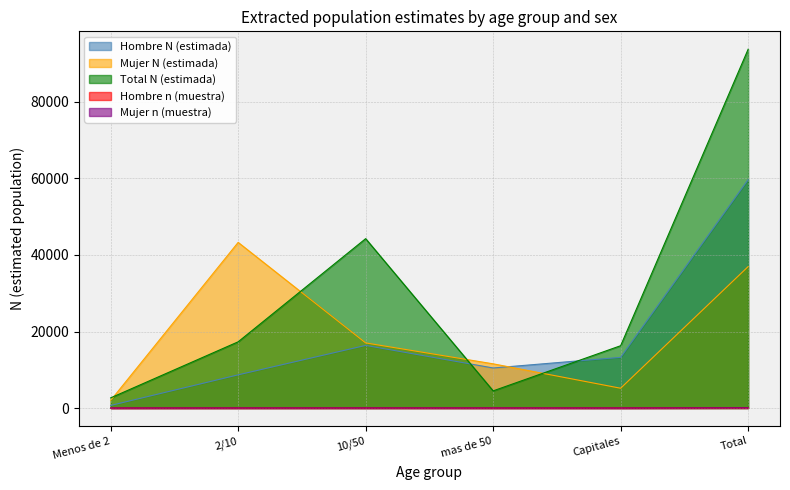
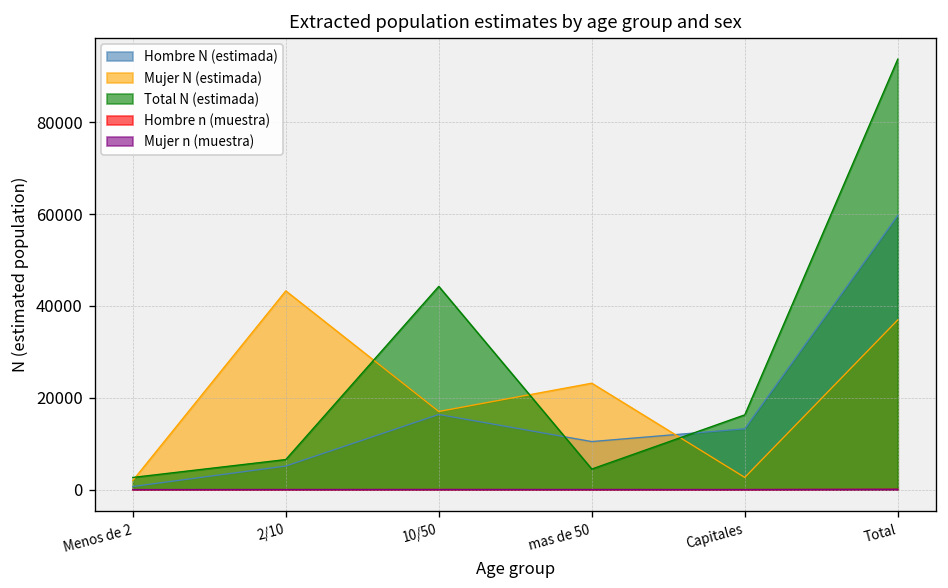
Hombre N (estimada), 2/10: 9000 -> 5000
Total N (estimada), 2/10: 17000 -> 7000
Mujer N (estimada), mas de 50: 12000 -> 23000
Mujer N (estimada), Capitales: 5000 -> 3000
